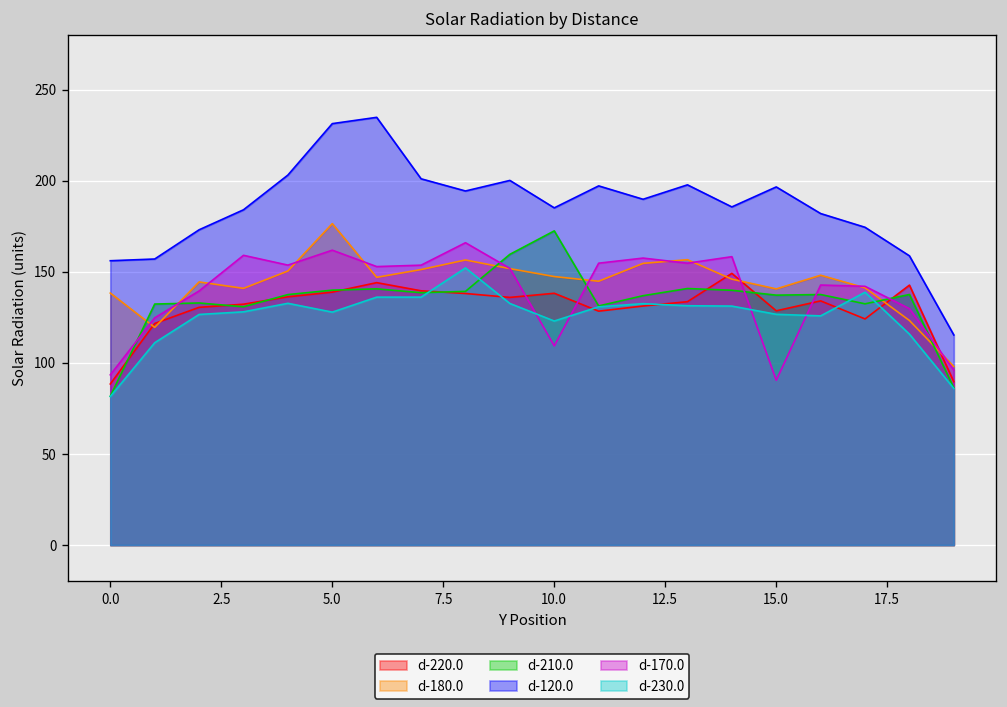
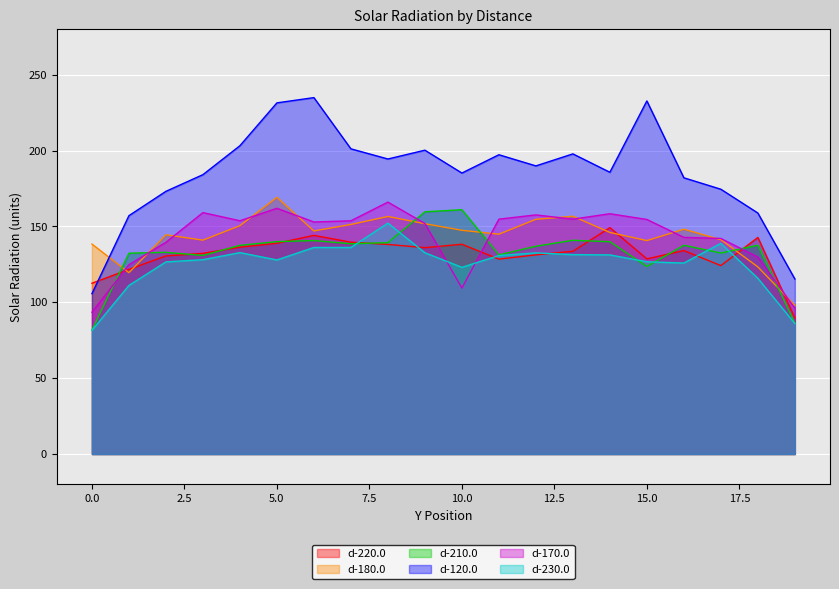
d-220.0, 0.0: 88 -> 113
d-120.0, 0.0: 156 -> 106
d-180.0, 5.0: 177 -> 169
d-210.0, 10.0: 173 -> 161
d-210.0, 15.0: 137 -> 124
d-120.0, 15.0: 197 -> 233
d-170.0, 15.0: 90 -> 155
